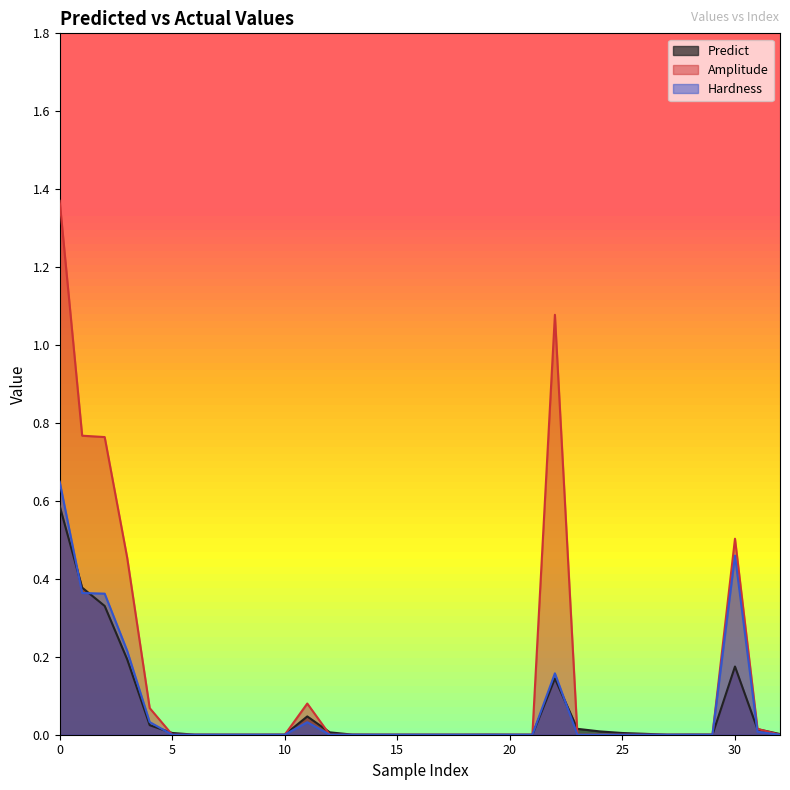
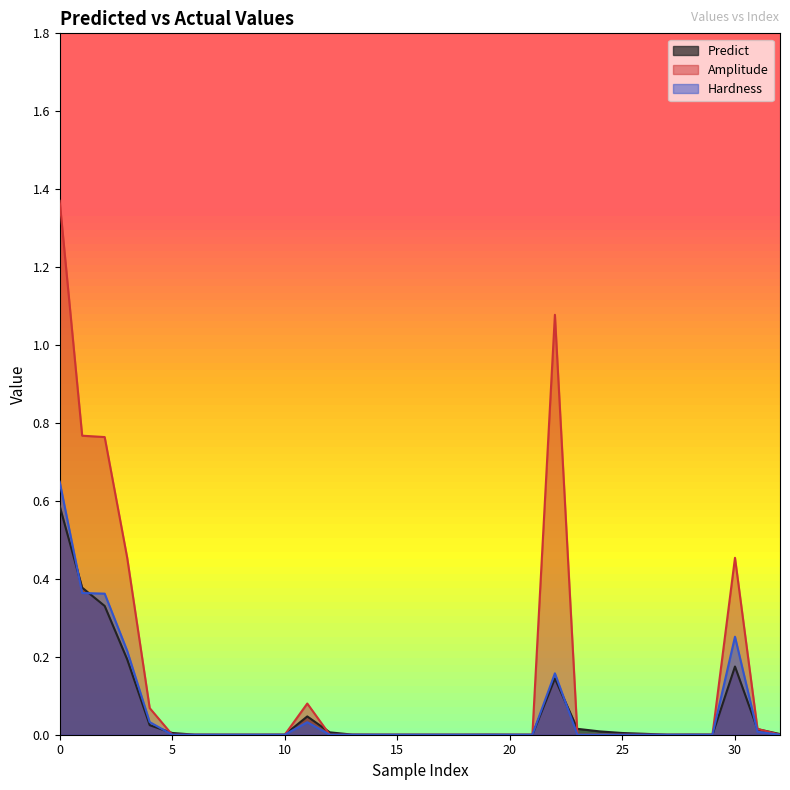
Amplitude, 30: 0.50 -> 0.45
Hardness, 30: 0.46 -> 0.25
